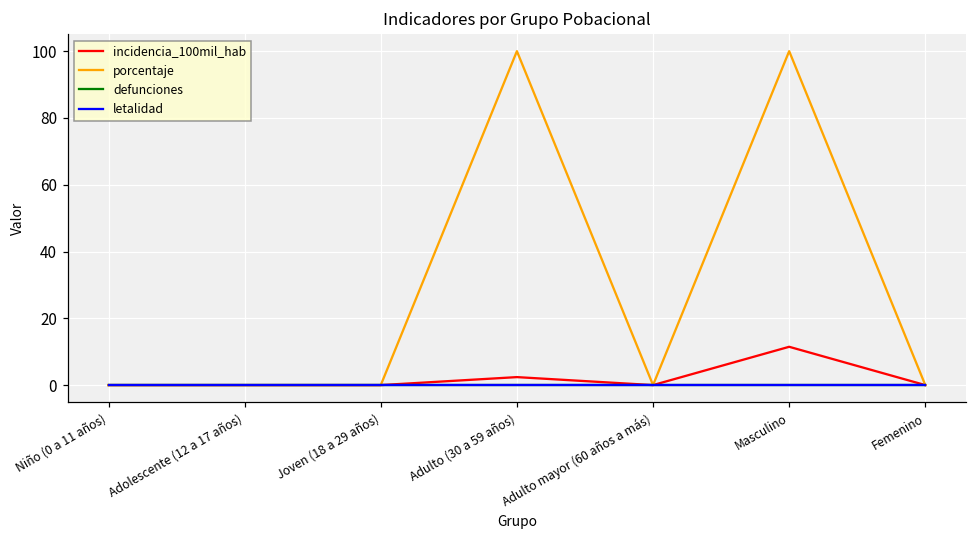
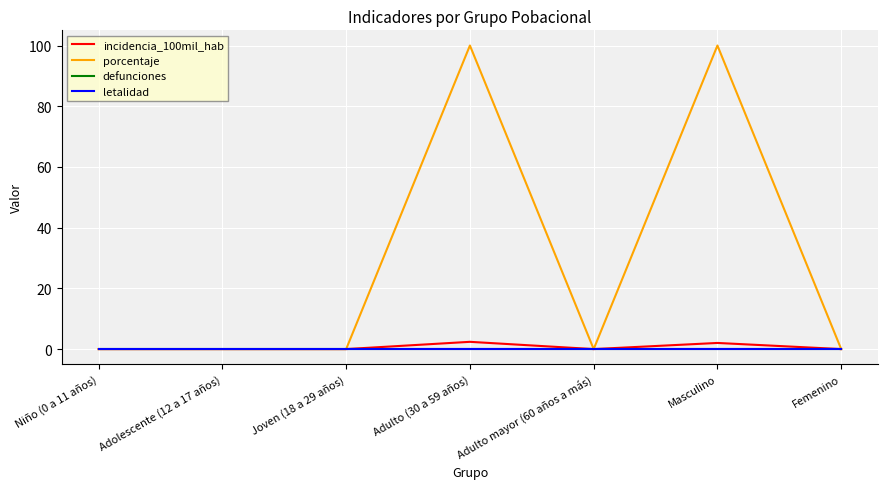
incidencia_100mil_hab, Masculino: 11 -> 2
